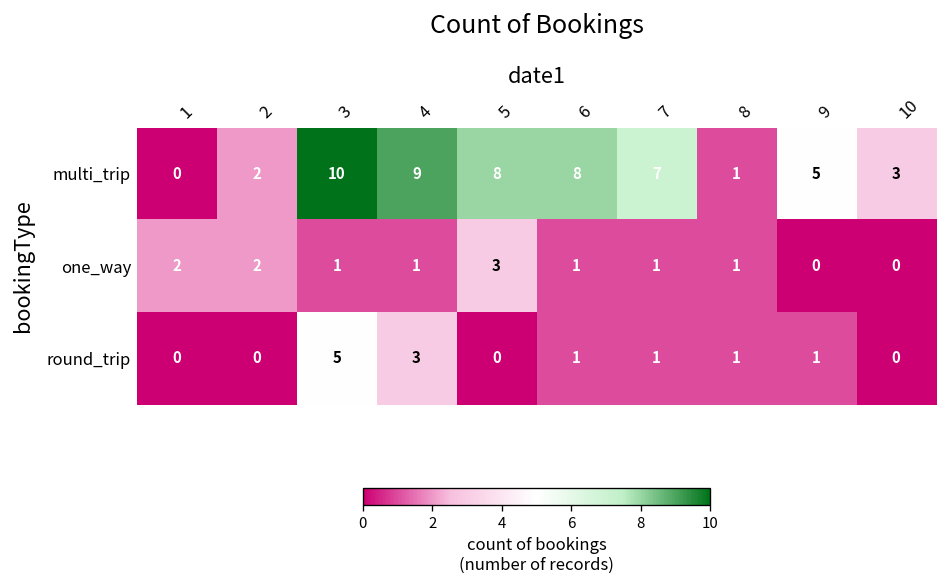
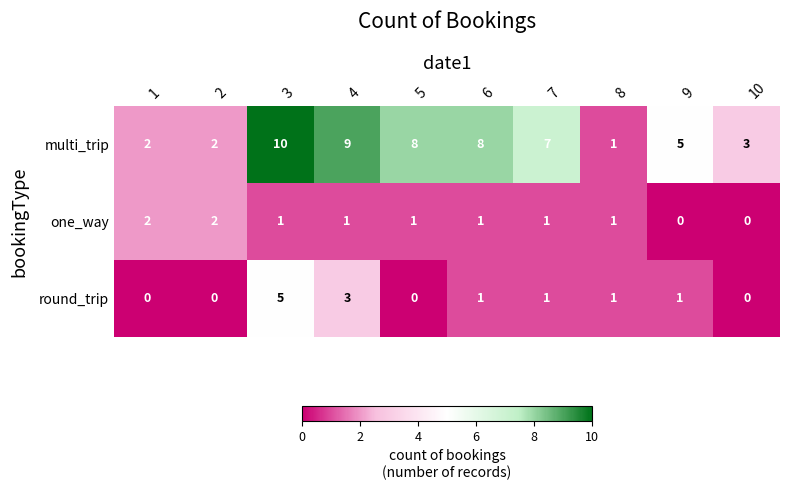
multi_trip, 1: 0 -> 2
one_way, 5: 3 -> 1
